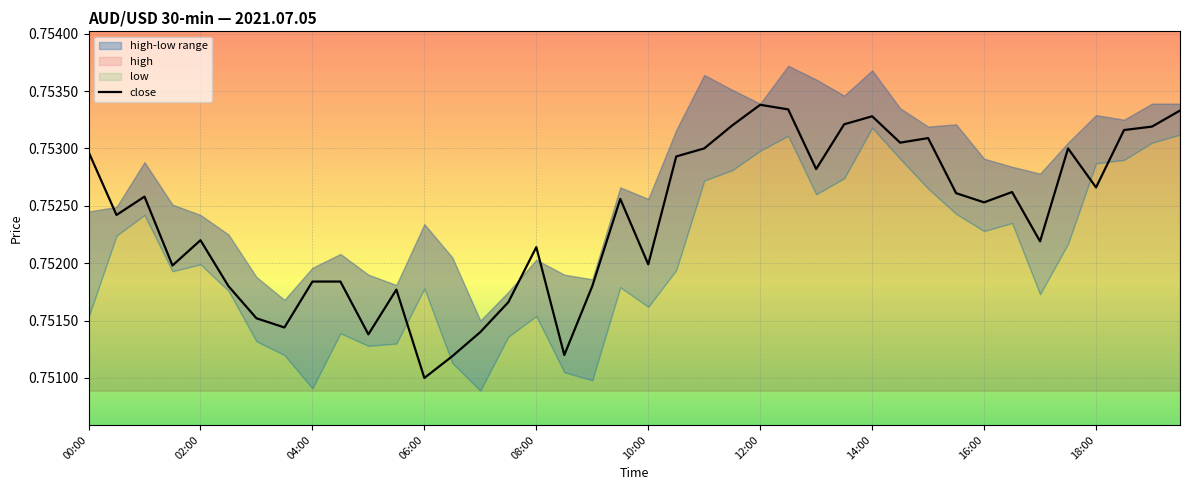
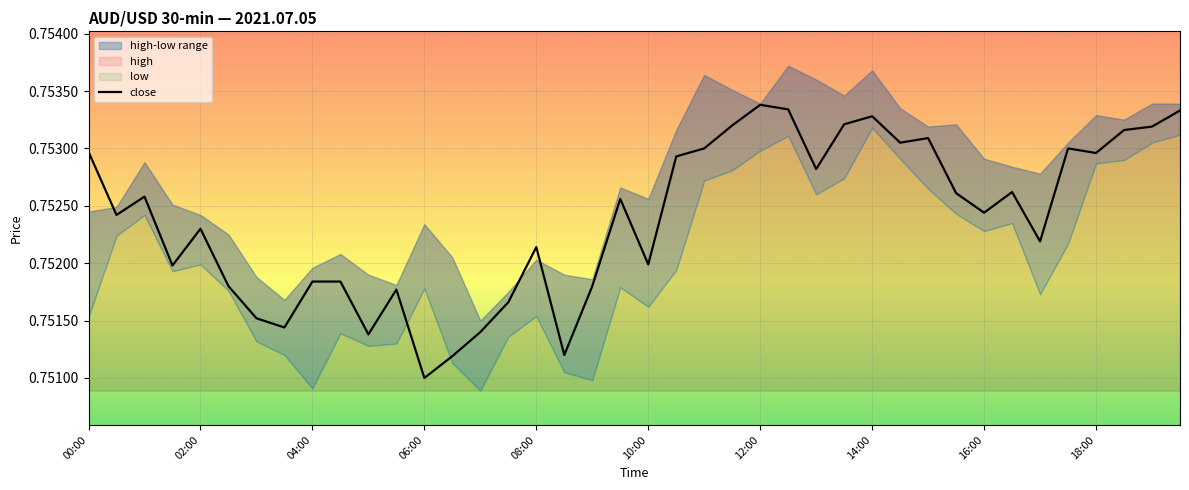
close, 02:00: 0.7522 -> 0.7523
close, 16:00: 0.75253 -> 0.75244
close, 18:00: 0.75266 -> 0.75296
